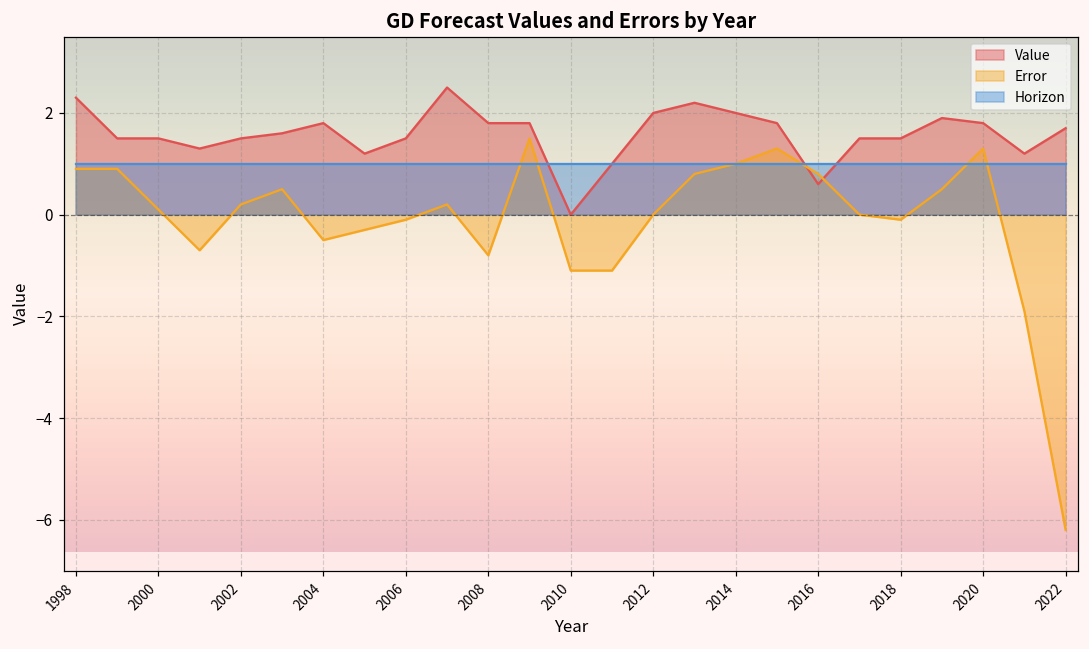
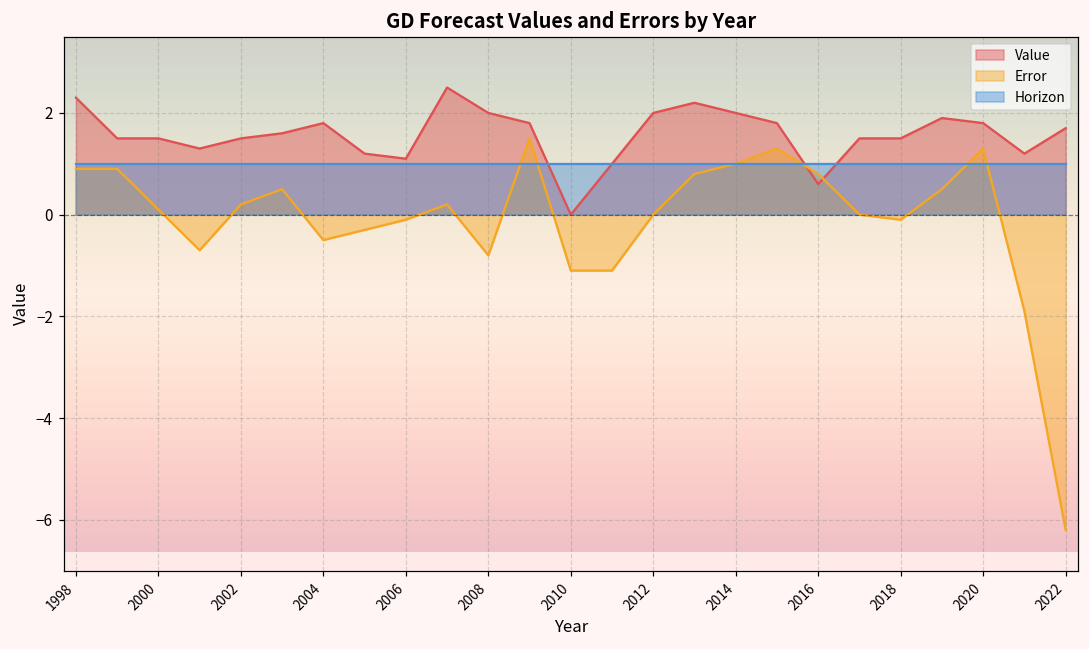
Value, 2006: 1.5 -> 1.1
Value, 2008: 1.8 -> 2.0
